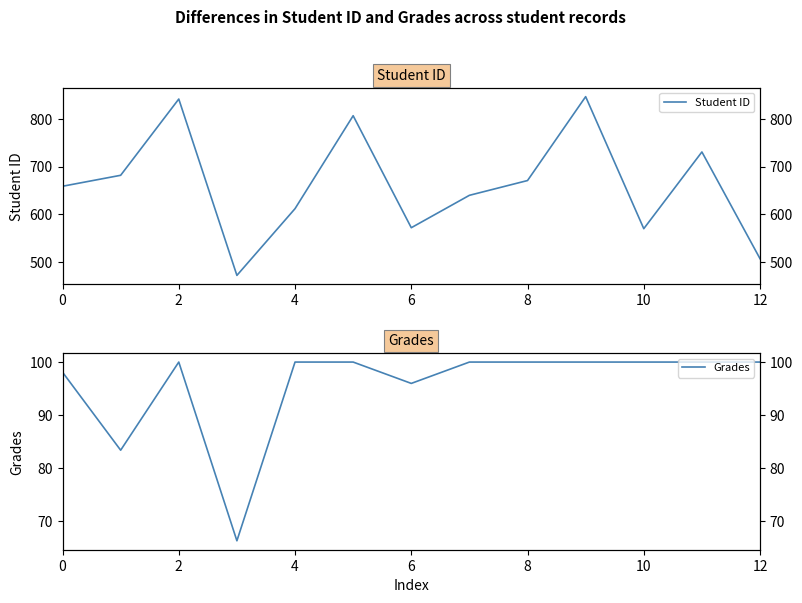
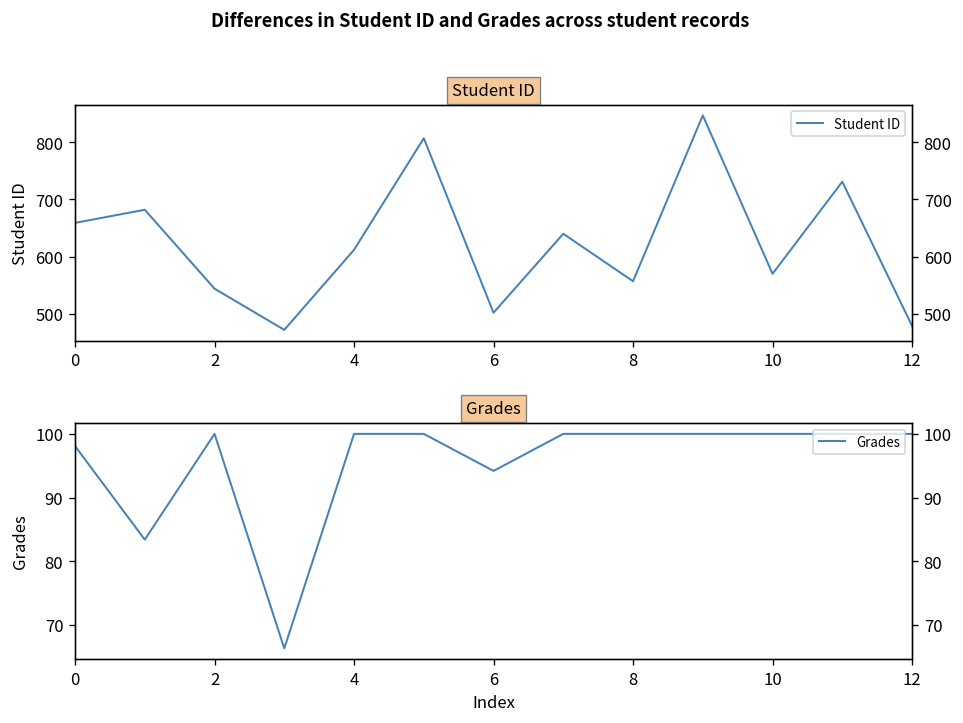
Student ID, 2: 840 -> 540
Student ID, 6: 570 -> 500
Student ID, 8: 670 -> 560
Student ID, 12: 510 -> 480
Grades, 6: 96 -> 94
